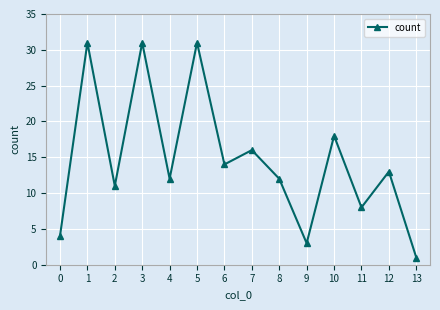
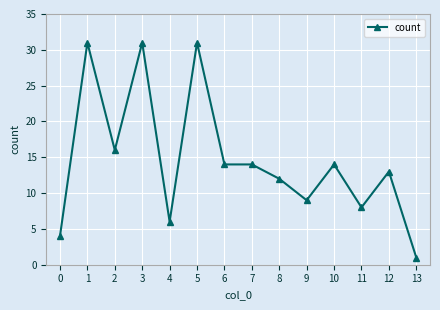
2: 11 -> 16
4: 12 -> 6
7: 16 -> 14
9: 3 -> 9
10: 18 -> 14
